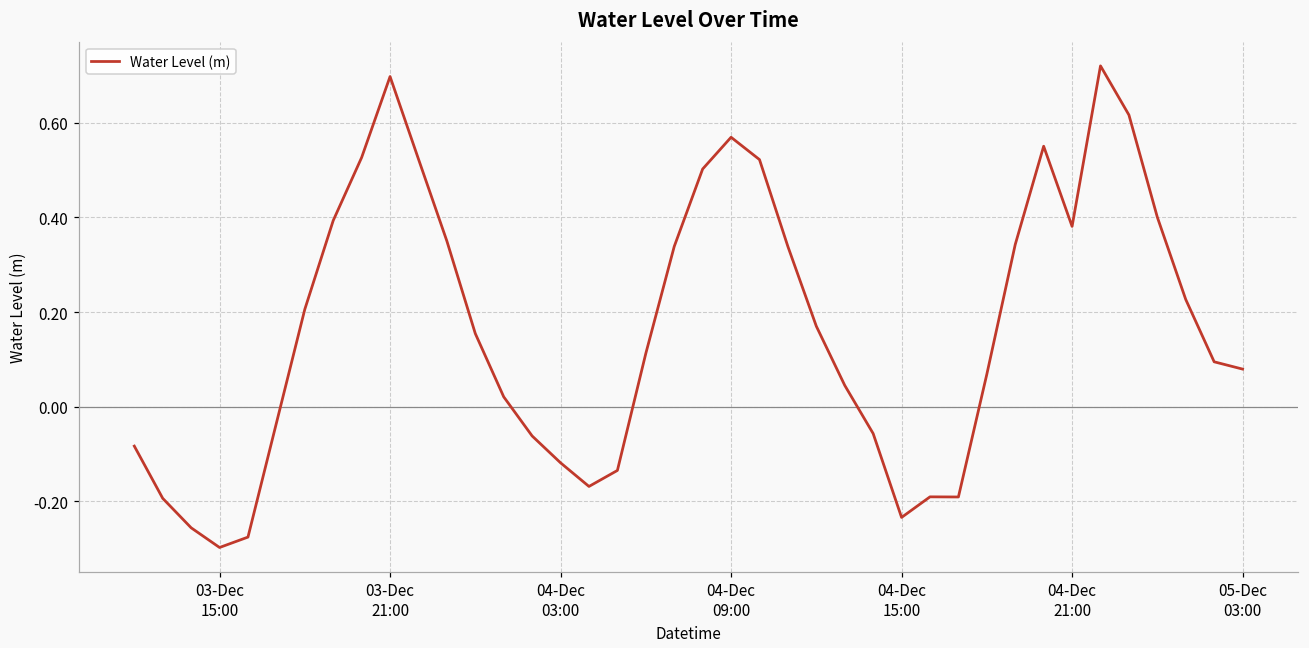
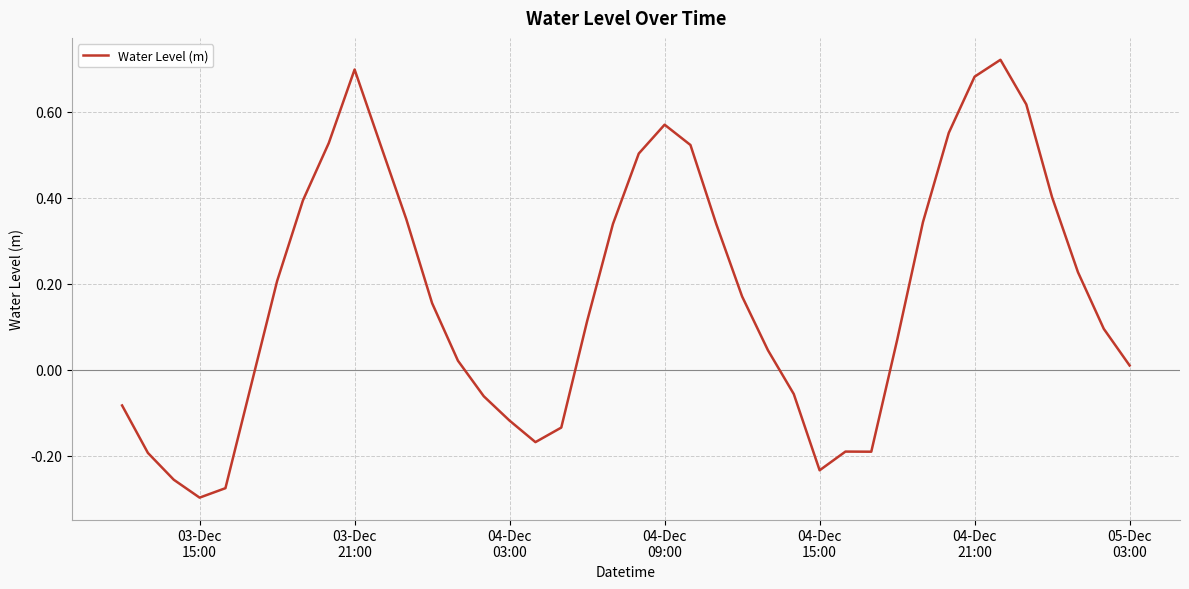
04-Dec 21:00: 0.38 -> 0.68
05-Dec 03:00: 0.08 -> 0.01
